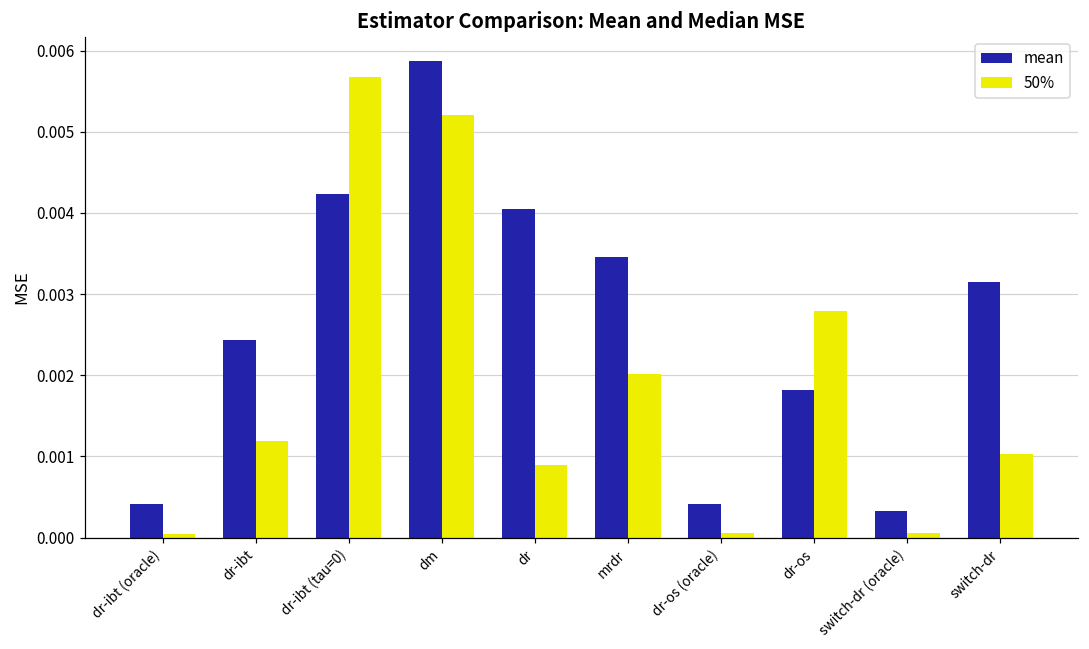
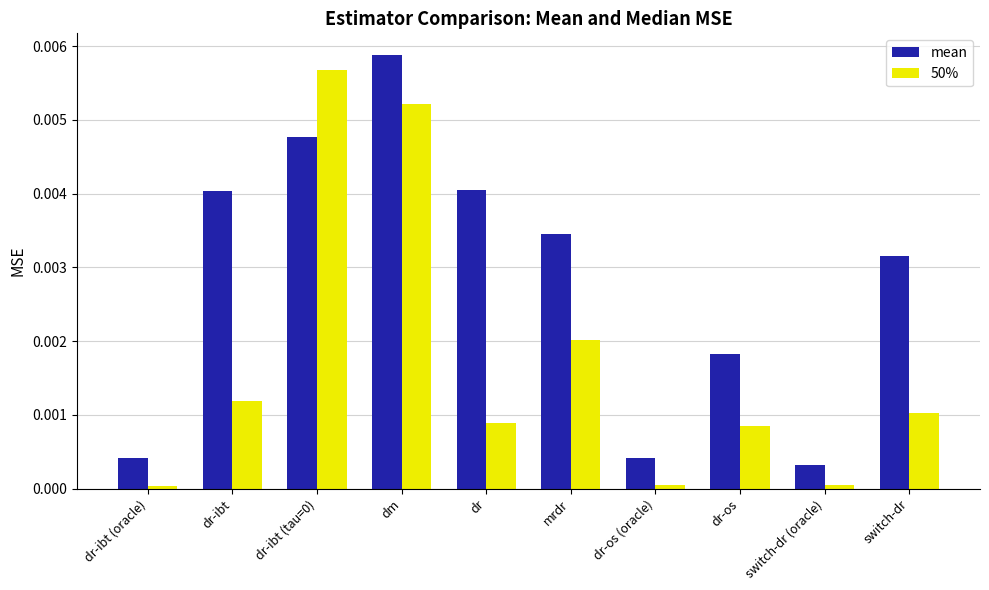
mean, dr-ibt: 0.0024 -> 0.0040
mean, dr-ibt (tau=0): 0.0042 -> 0.0048
50%, dr-os: 0.0028 -> 0.0008
